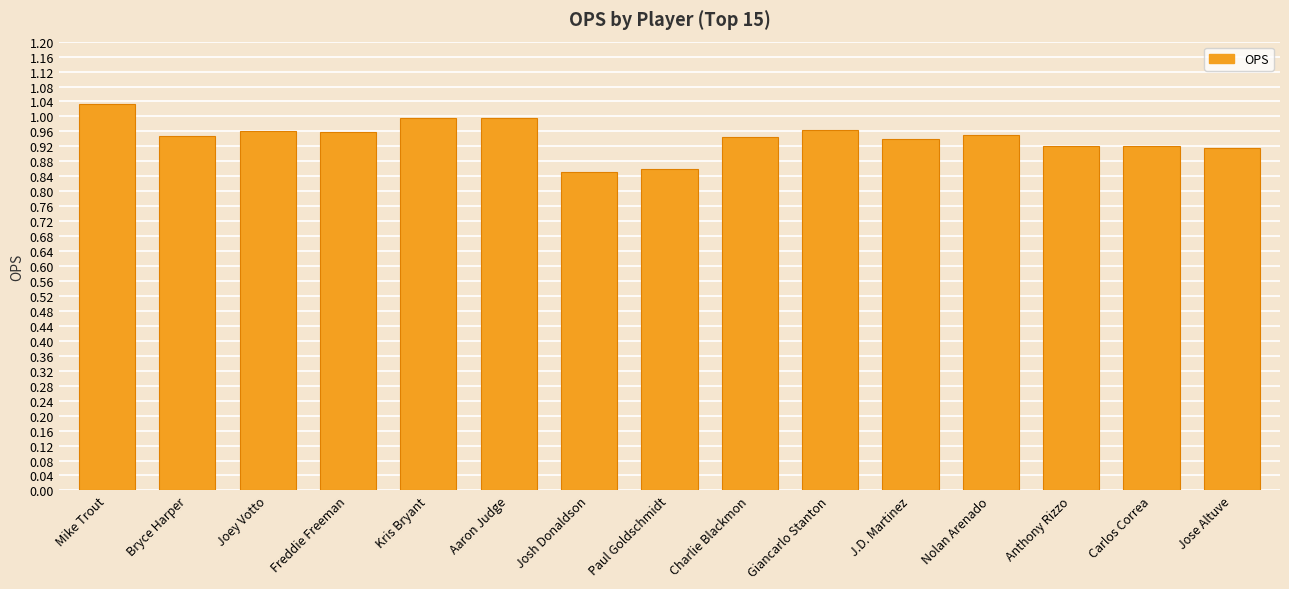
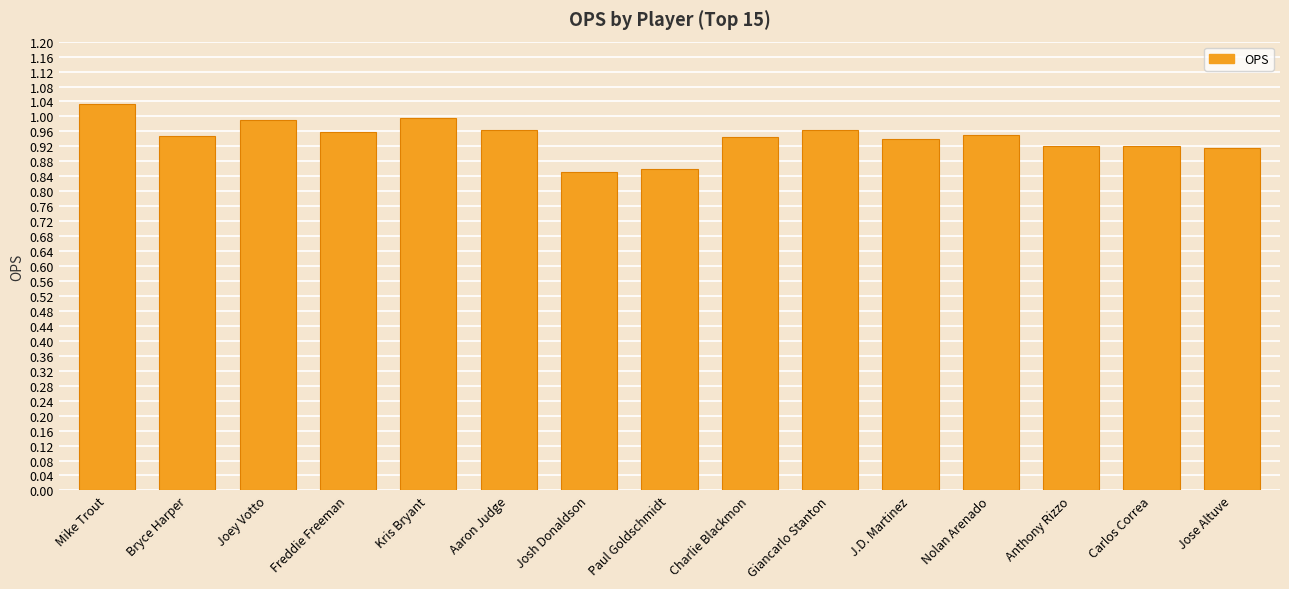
Joey Votto: 0.96 -> 0.99
Aaron Judge: 1.00 -> 0.96
